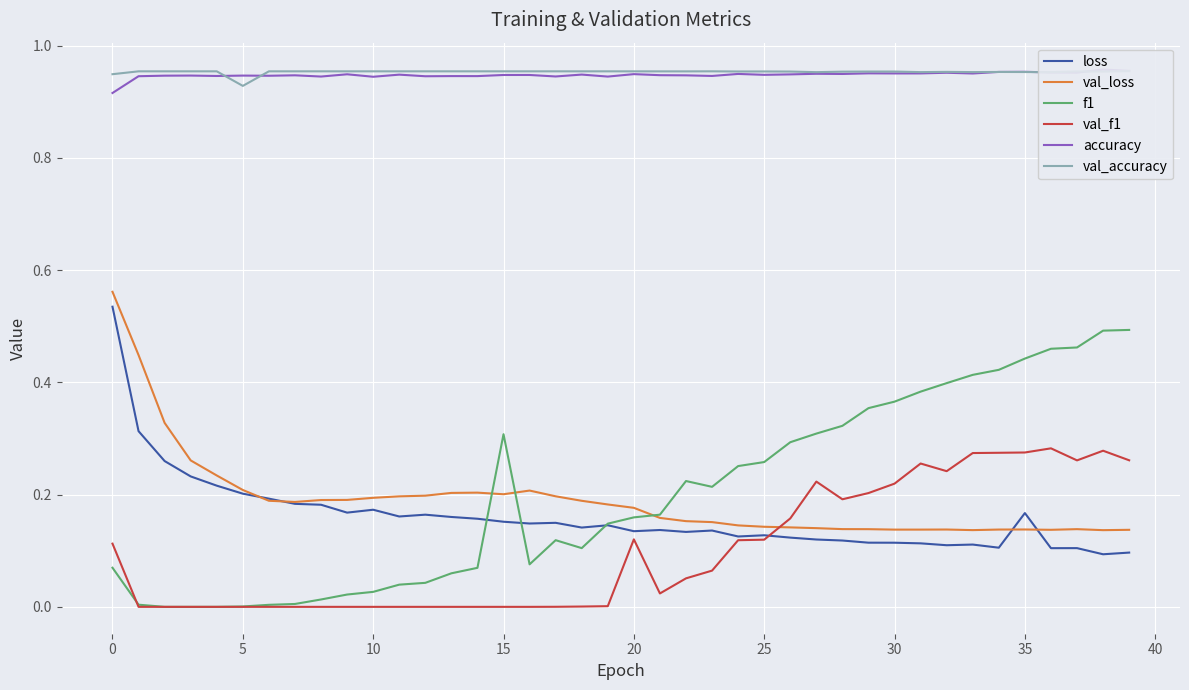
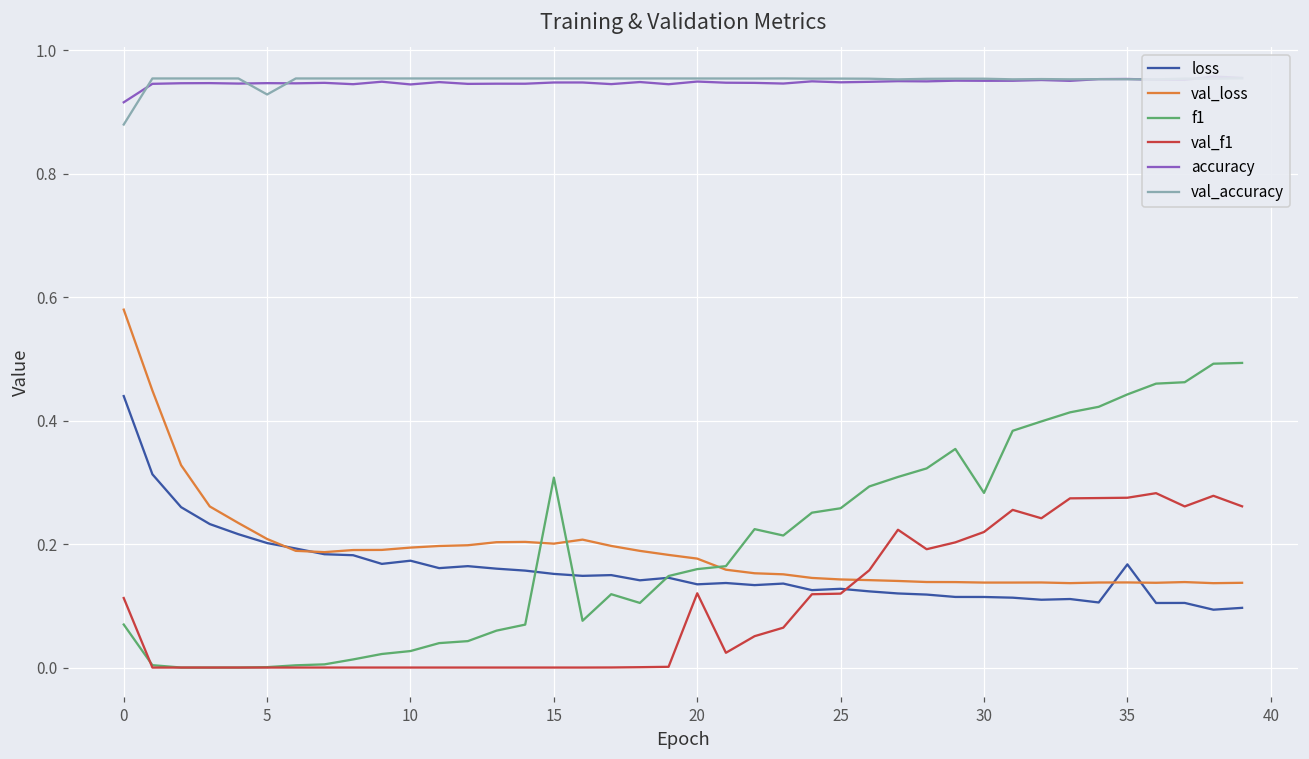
loss, 0: 0.53 -> 0.44
val_loss, 0: 0.56 -> 0.58
val_accuracy, 0: 0.95 -> 0.88
f1, 30: 0.37 -> 0.28
